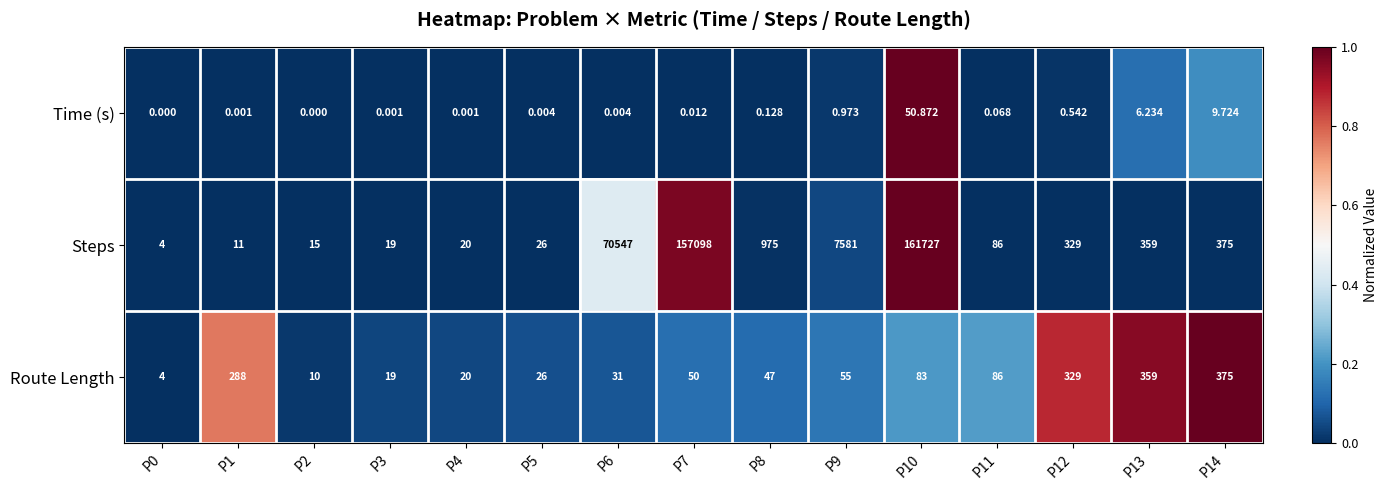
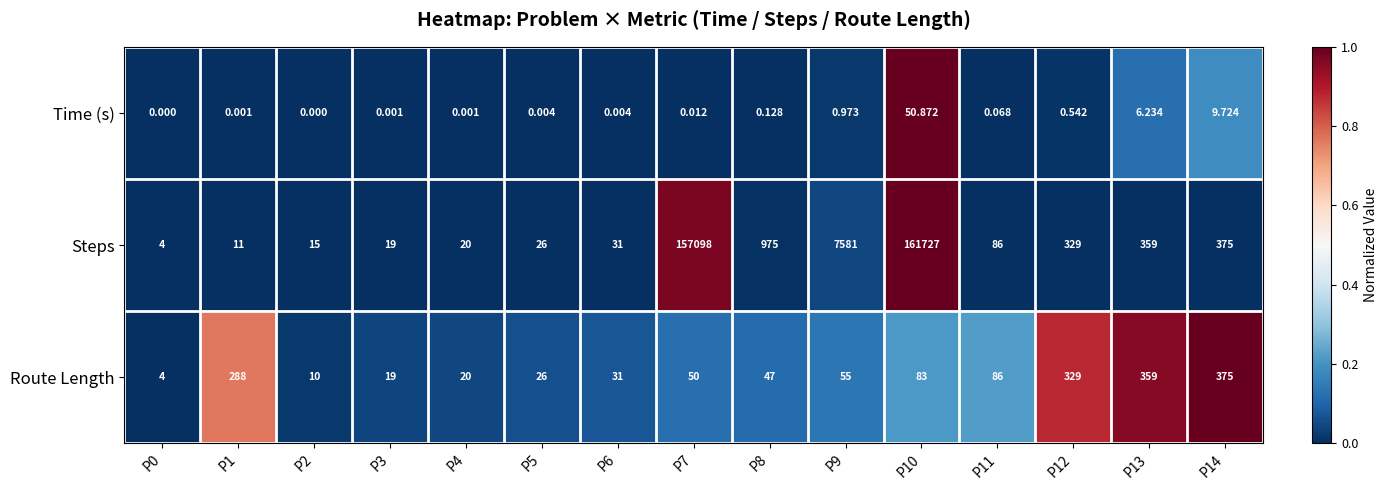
Steps, P6: 70547 -> 31
